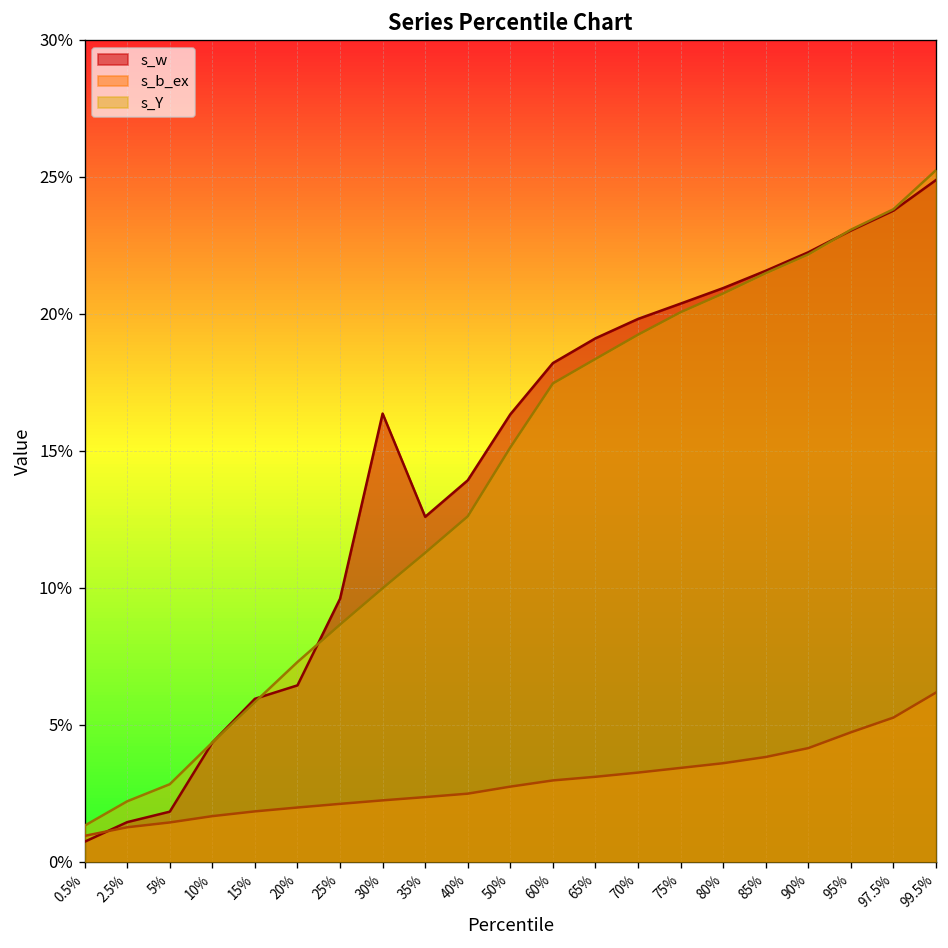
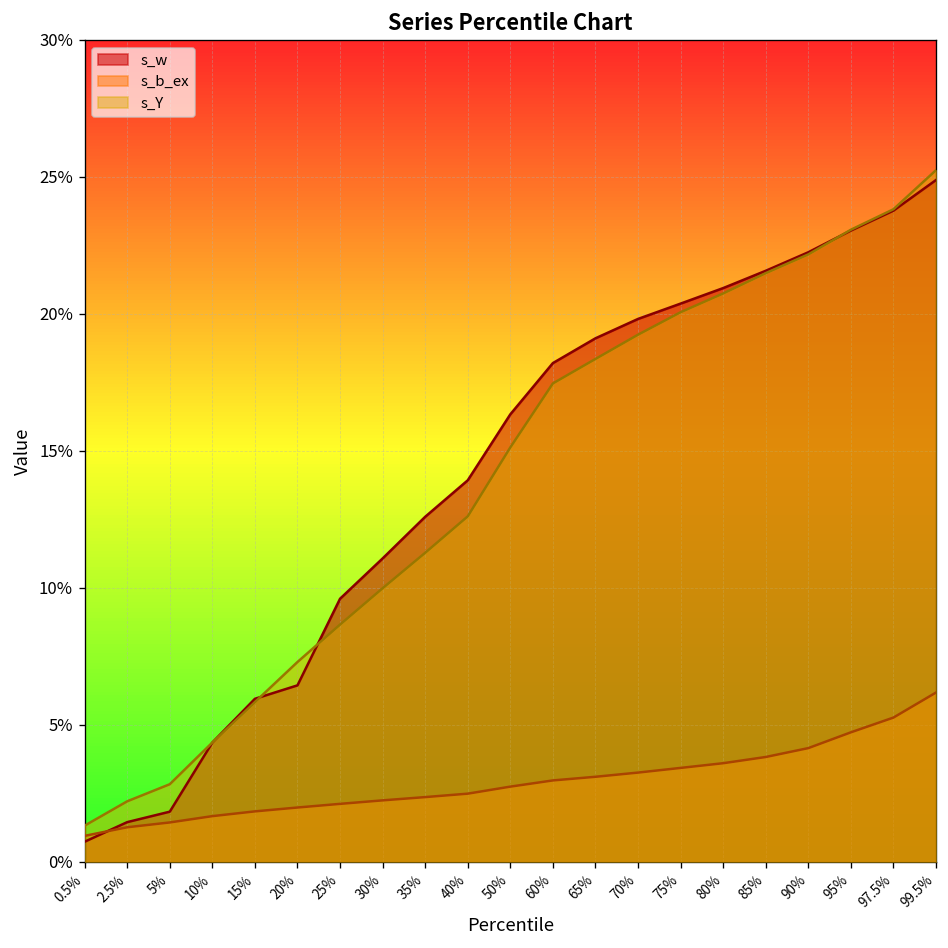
s_w, 30%: 16.4% -> 11.1%
